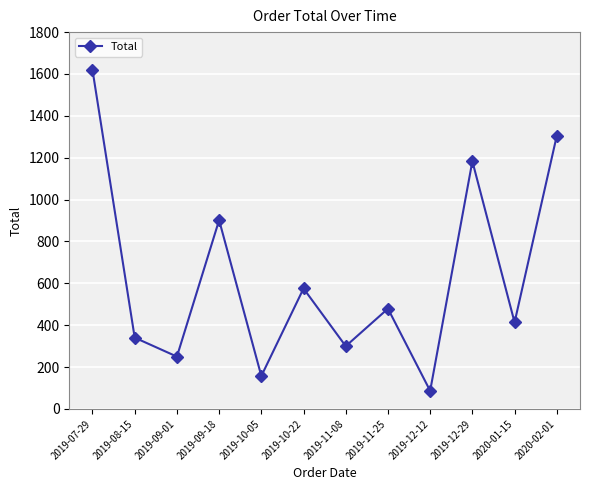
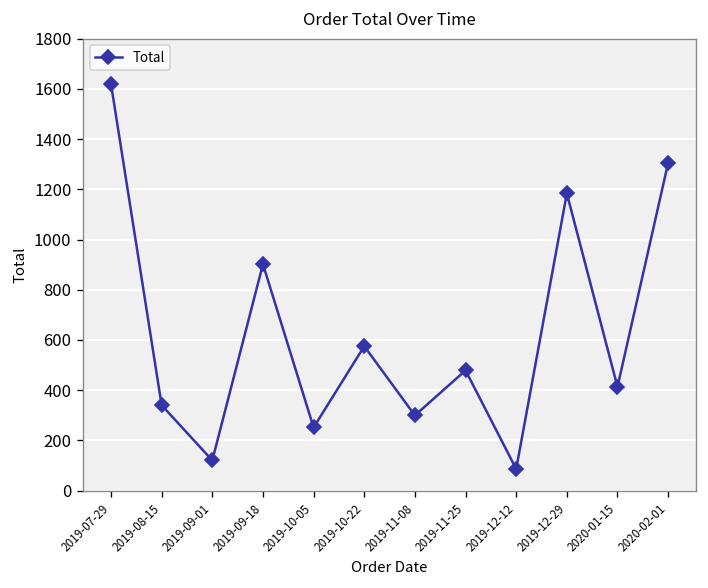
2019-09-01: 250 -> 120
2019-10-05: 160 -> 250
